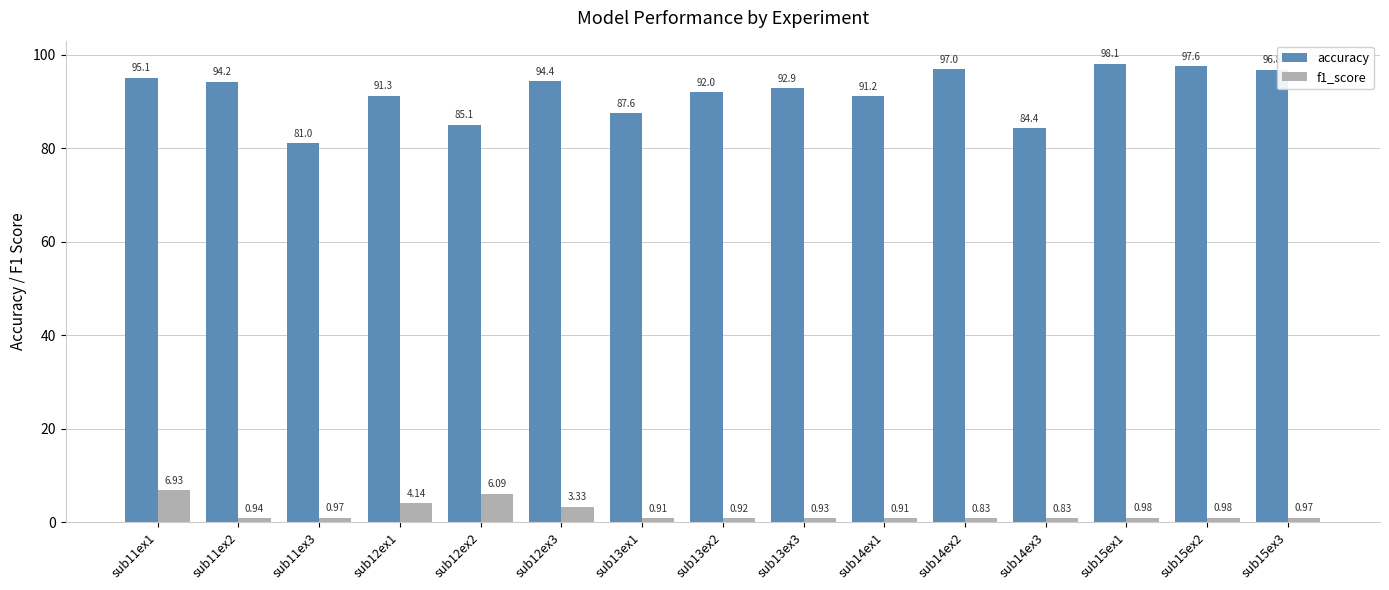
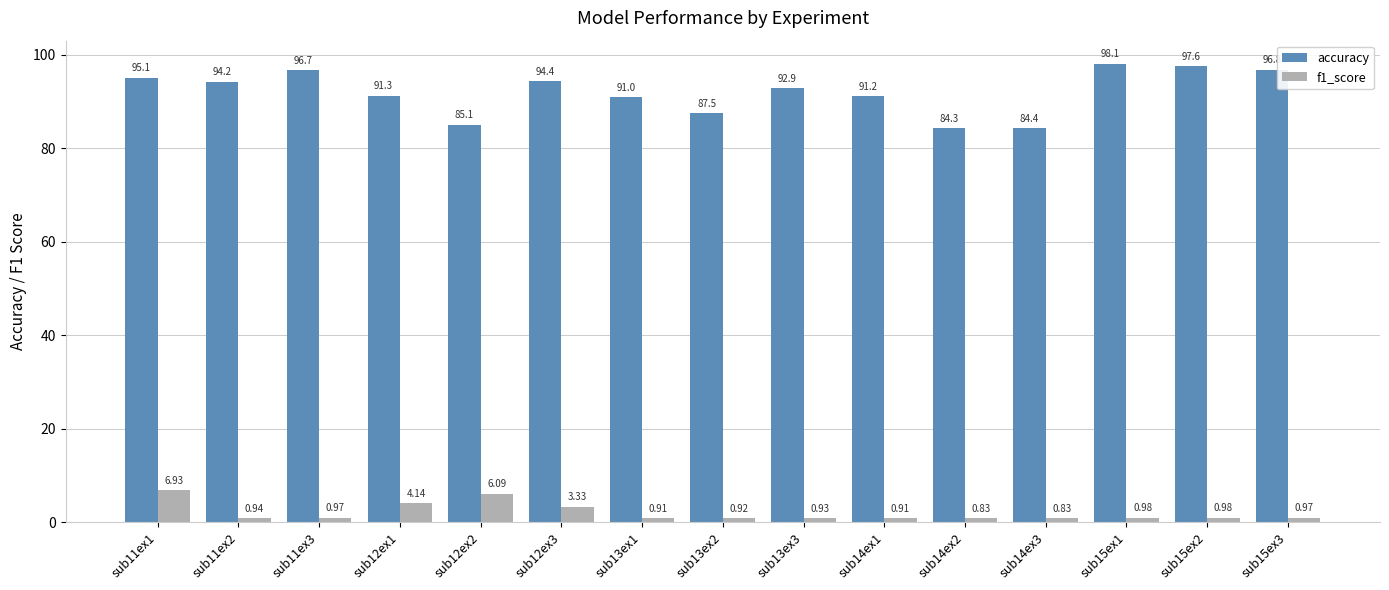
accuracy, sub11ex3: 81.0 -> 96.7
accuracy, sub13ex1: 87.6 -> 91.0
accuracy, sub13ex2: 92.0 -> 87.5
accuracy, sub14ex2: 97.0 -> 84.3
